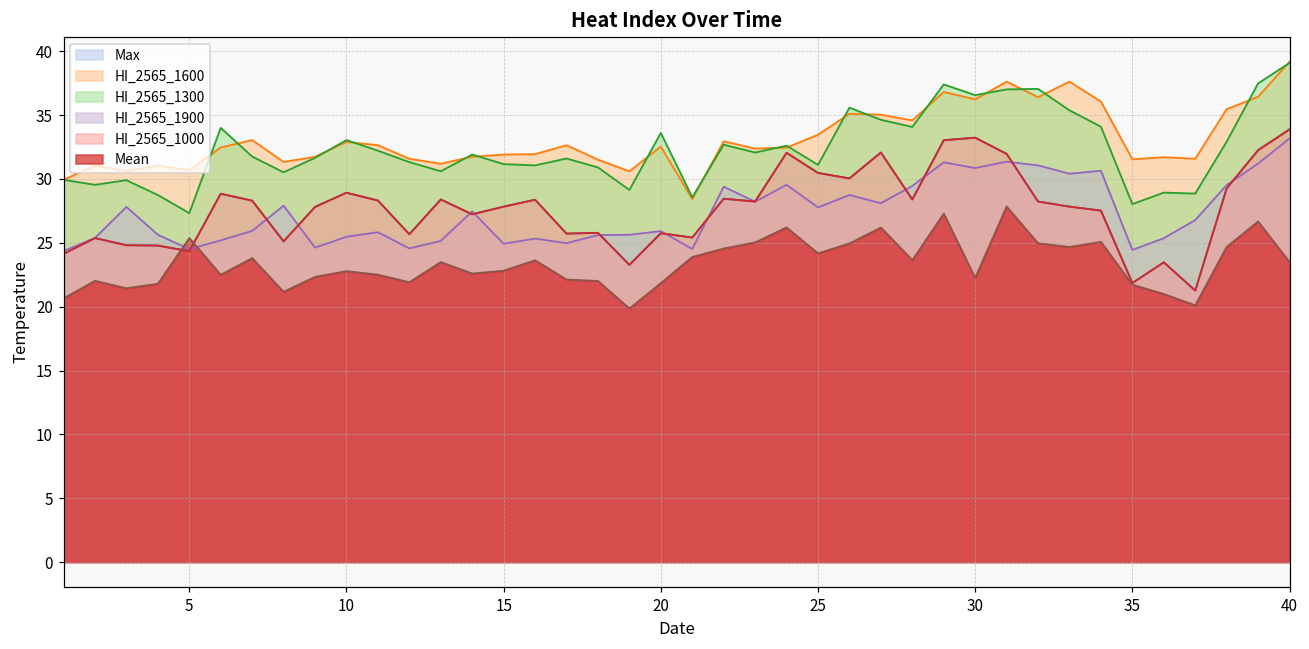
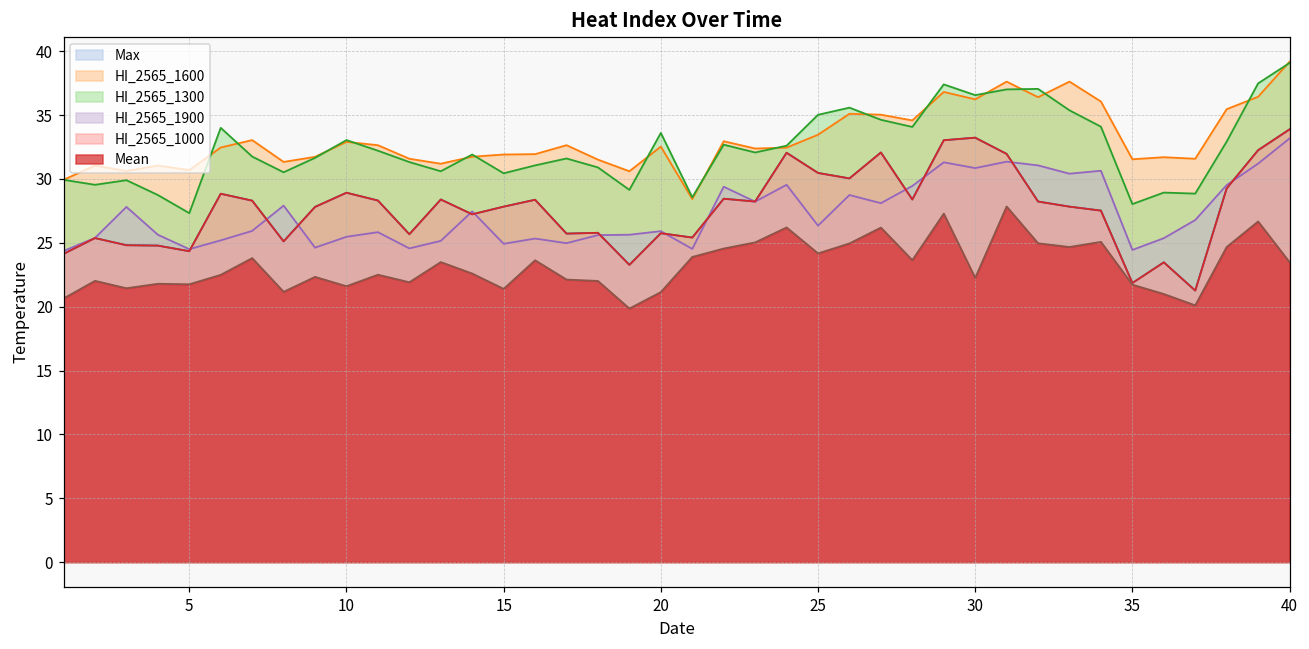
Mean, 5: 25.4 -> 21.8
Mean, 10: 22.8 -> 21.6
HI_2565_1300, 15: 31.2 -> 30.4
Mean, 15: 22.8 -> 21.4
Mean, 20: 21.8 -> 21.1
HI_2565_1300, 25: 31.1 -> 35.0
HI_2565_1900, 25: 27.8 -> 26.3
